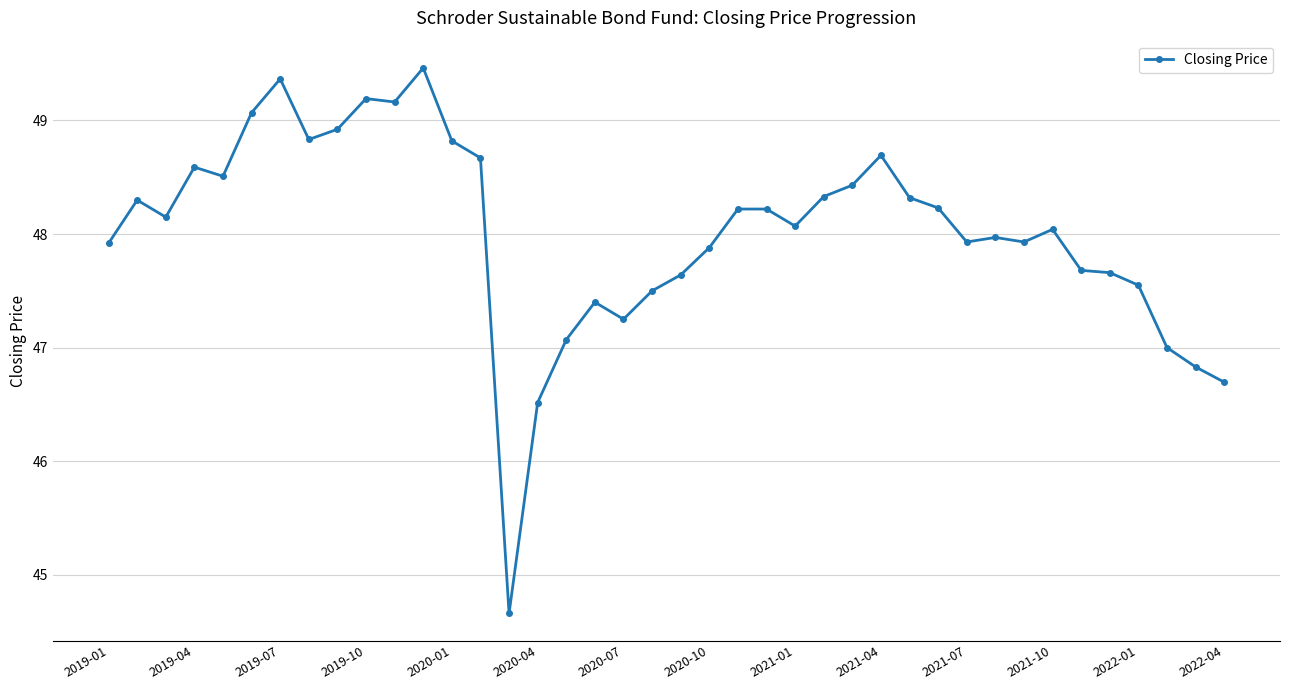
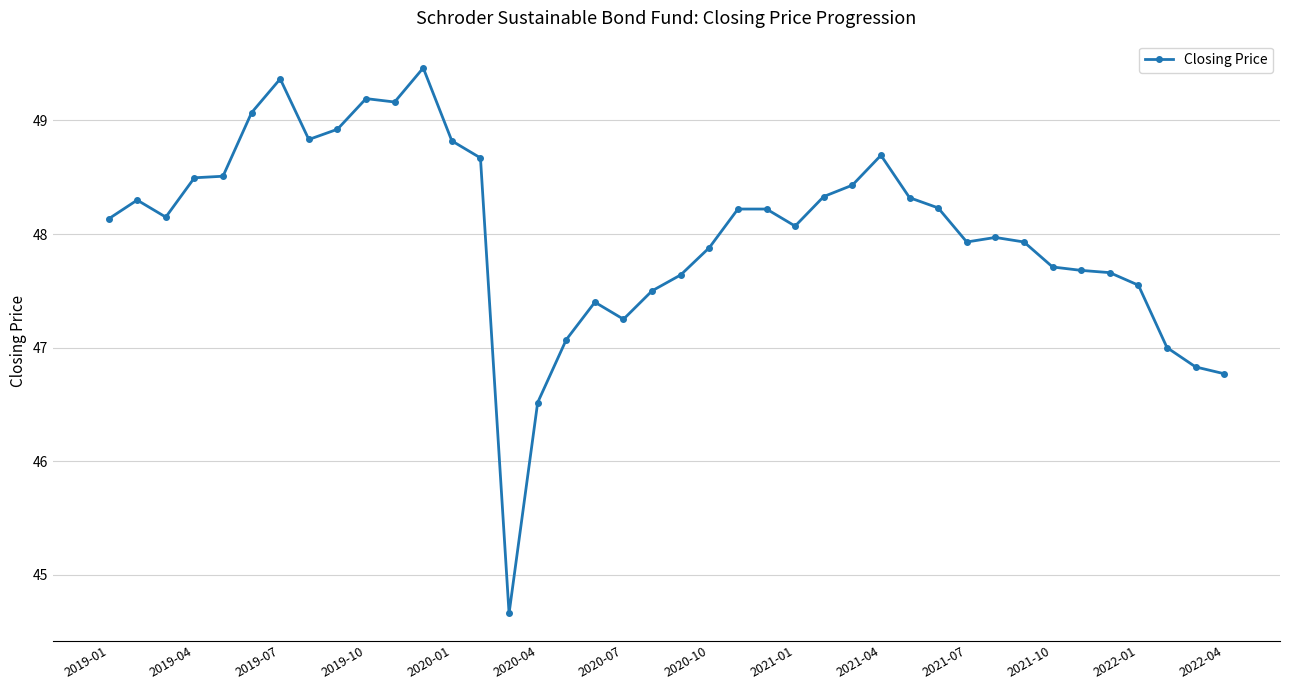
2019-01: 47.92 -> 48.13
2019-04: 48.59 -> 48.50
2021-10: 48.04 -> 47.71
2022-04: 46.70 -> 46.77
